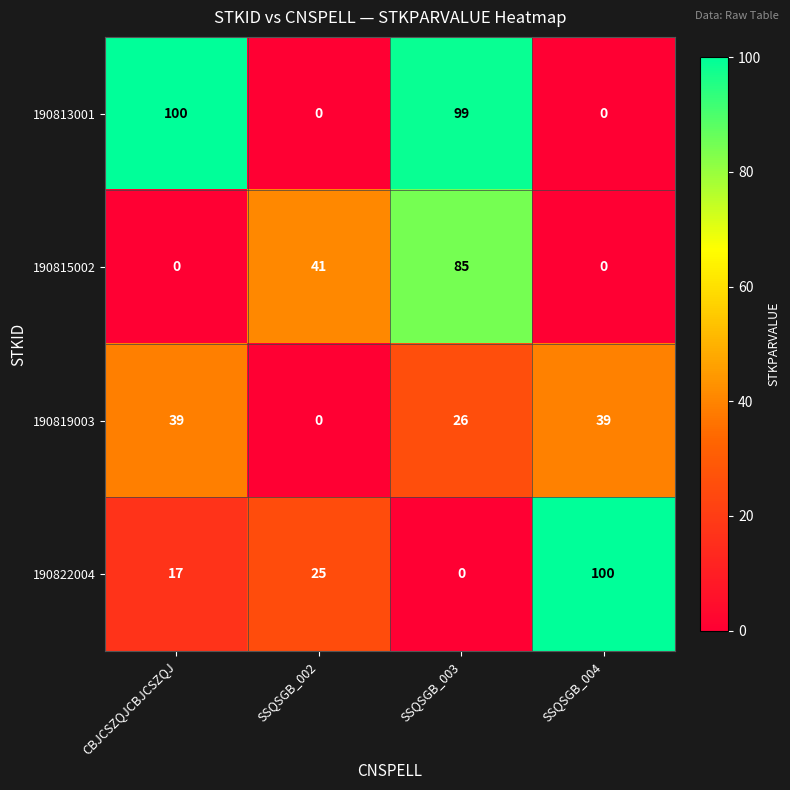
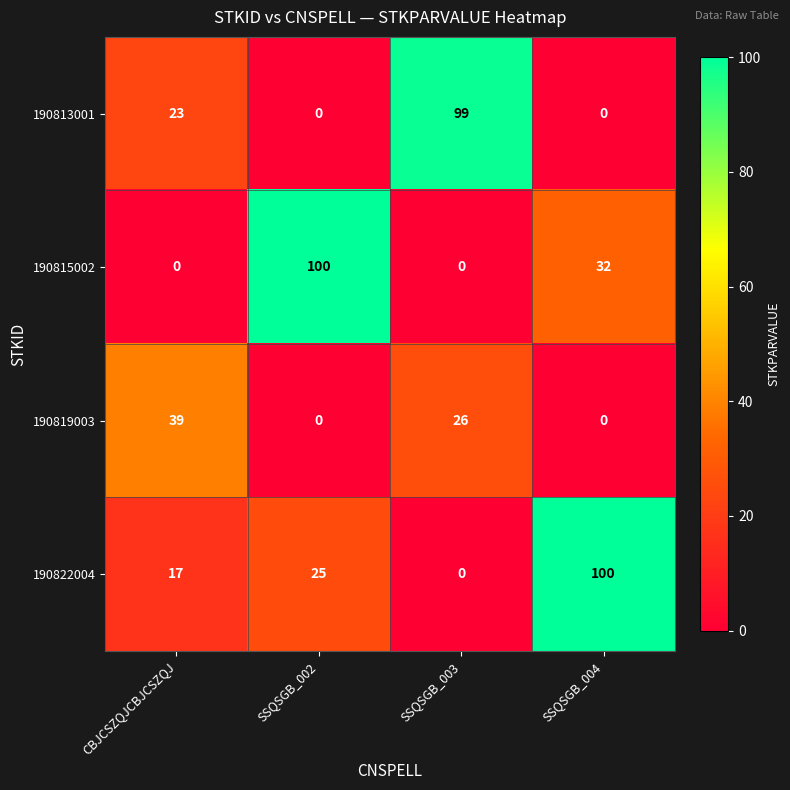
190813001, CBJCSZQJCBJCSZQJ: 100 -> 23
190815002, SSQSGB_002: 41 -> 100
190815002, SSQSGB_003: 85 -> 0
190815002, SSQSGB_004: 0 -> 32
190819003, SSQSGB_004: 39 -> 0
